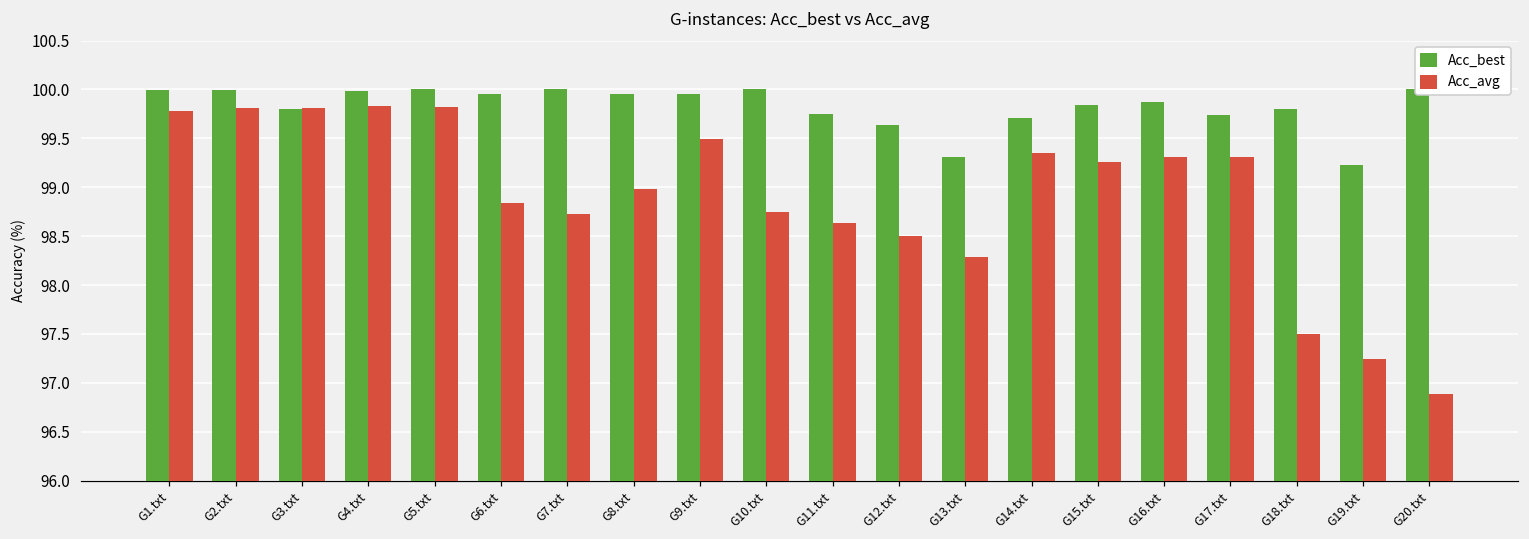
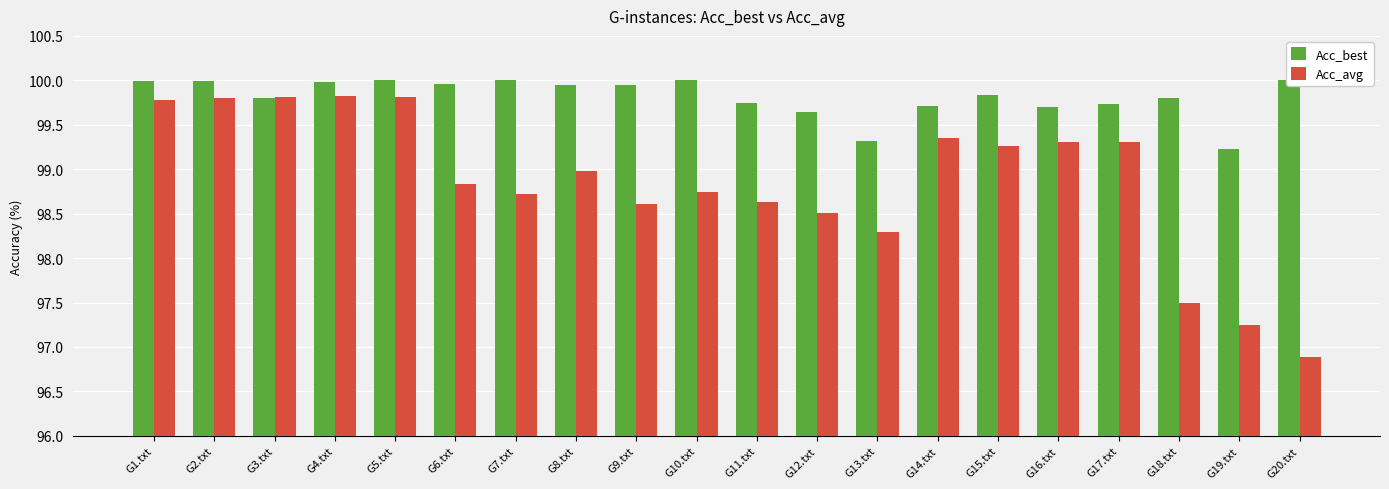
Acc_avg, G9.txt: 99.5 -> 98.6
Acc_best, G16.txt: 99.9 -> 99.7
